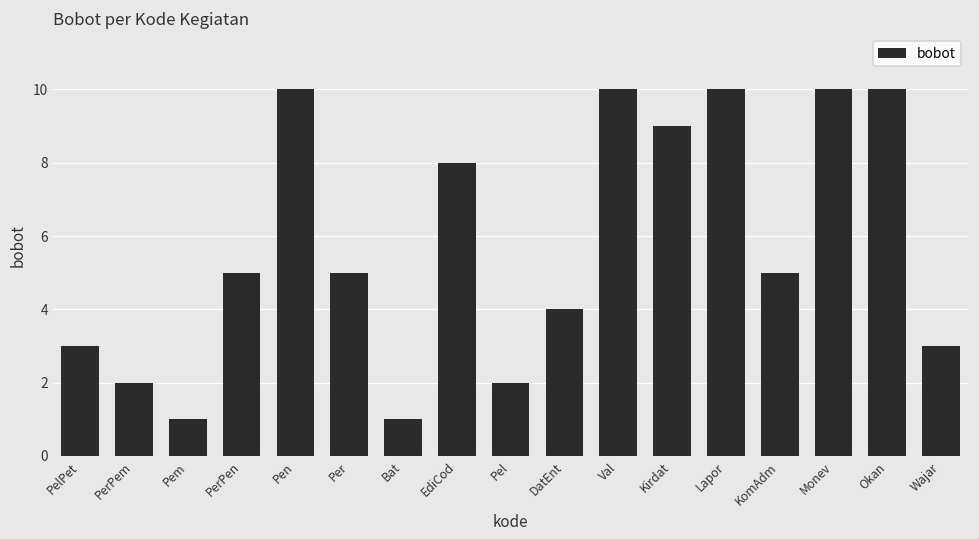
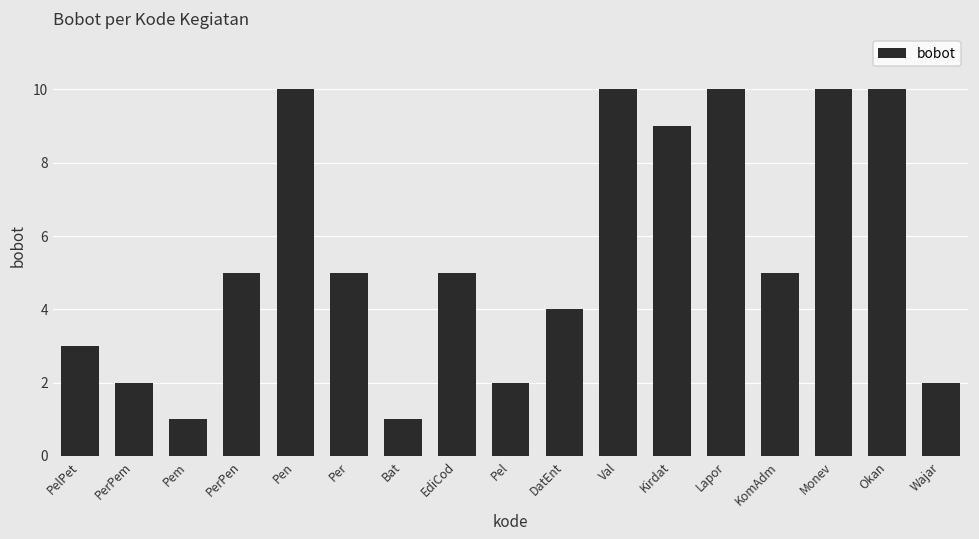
EdiCod: 8 -> 5
Wajar: 3 -> 2
